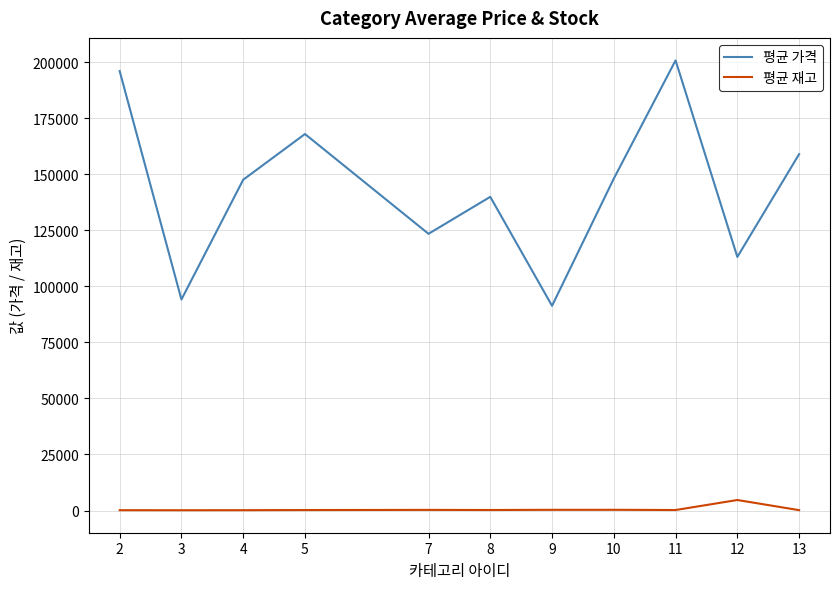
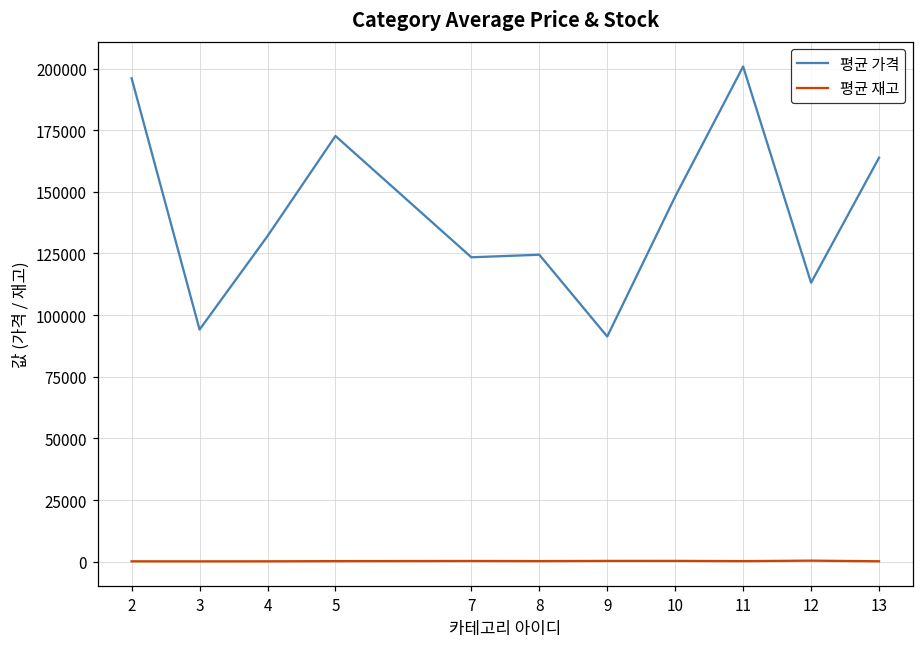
평균 가격, 4: 148000 -> 132000
평균 가격, 5: 168000 -> 173000
평균 가격, 8: 140000 -> 124000
평균 재고, 12: 5000 -> 0
평균 가격, 13: 159000 -> 164000
